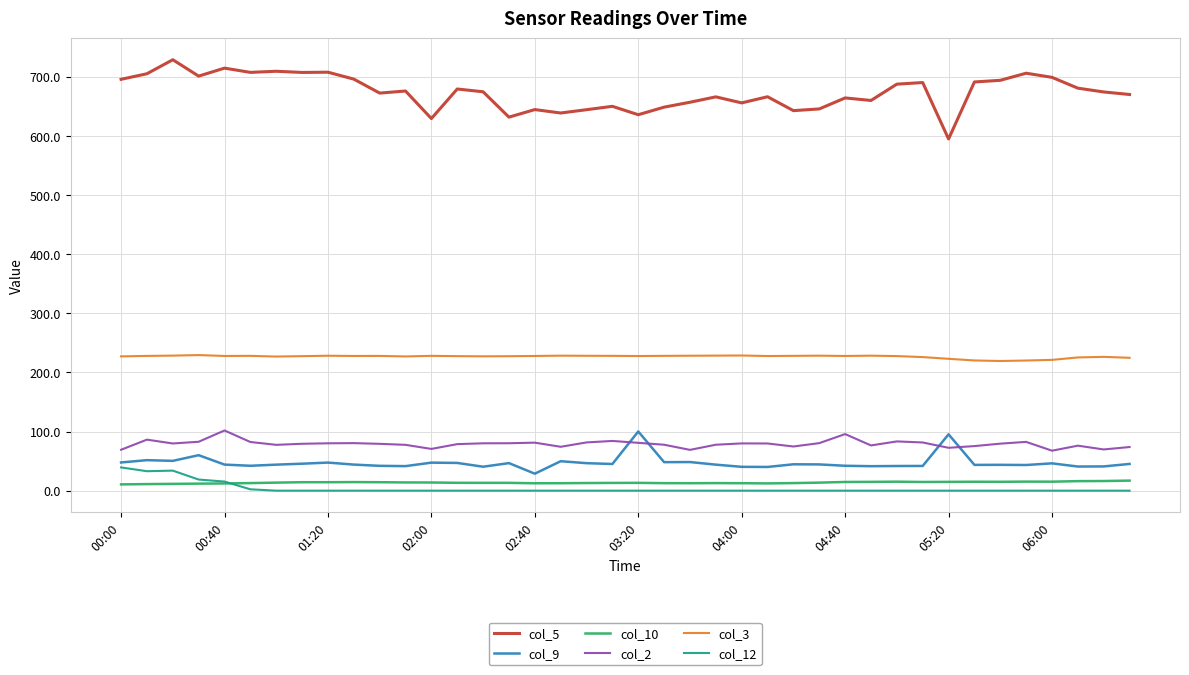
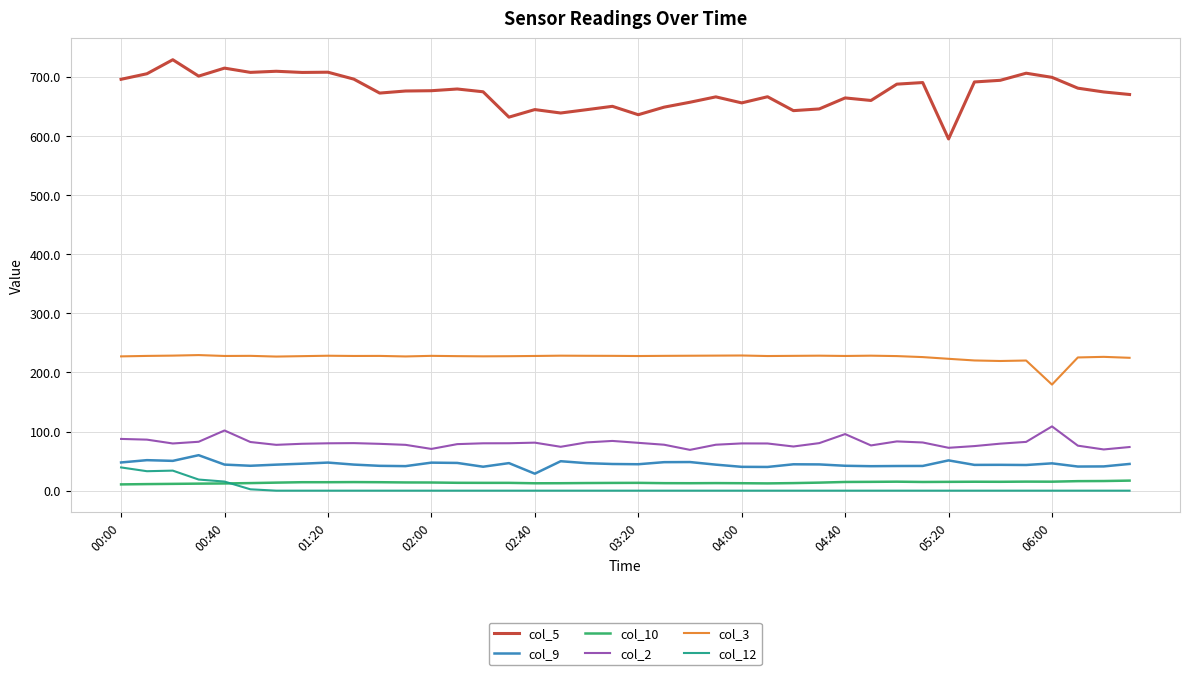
col_2, 00:00: 70 -> 90
col_5, 02:00: 630 -> 680
col_9, 03:20: 100 -> 40
col_9, 05:20: 100 -> 50
col_2, 06:00: 70 -> 110
col_3, 06:00: 220 -> 180
